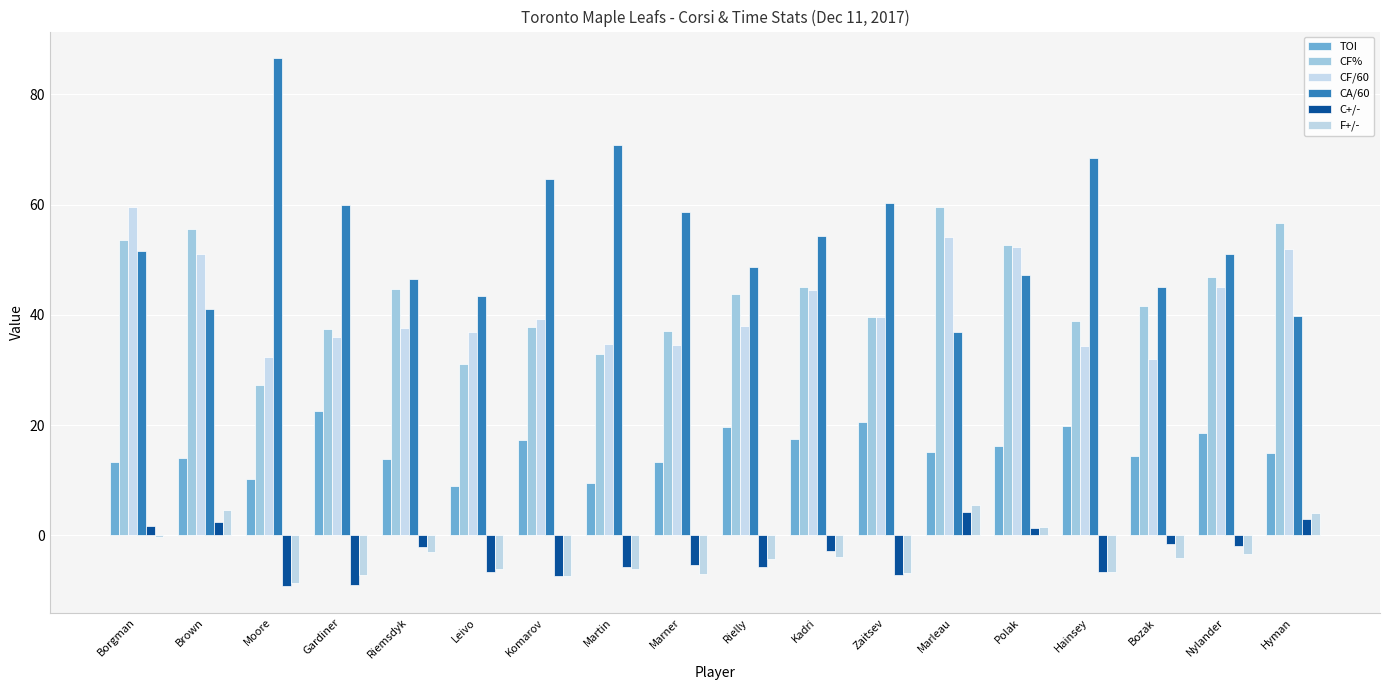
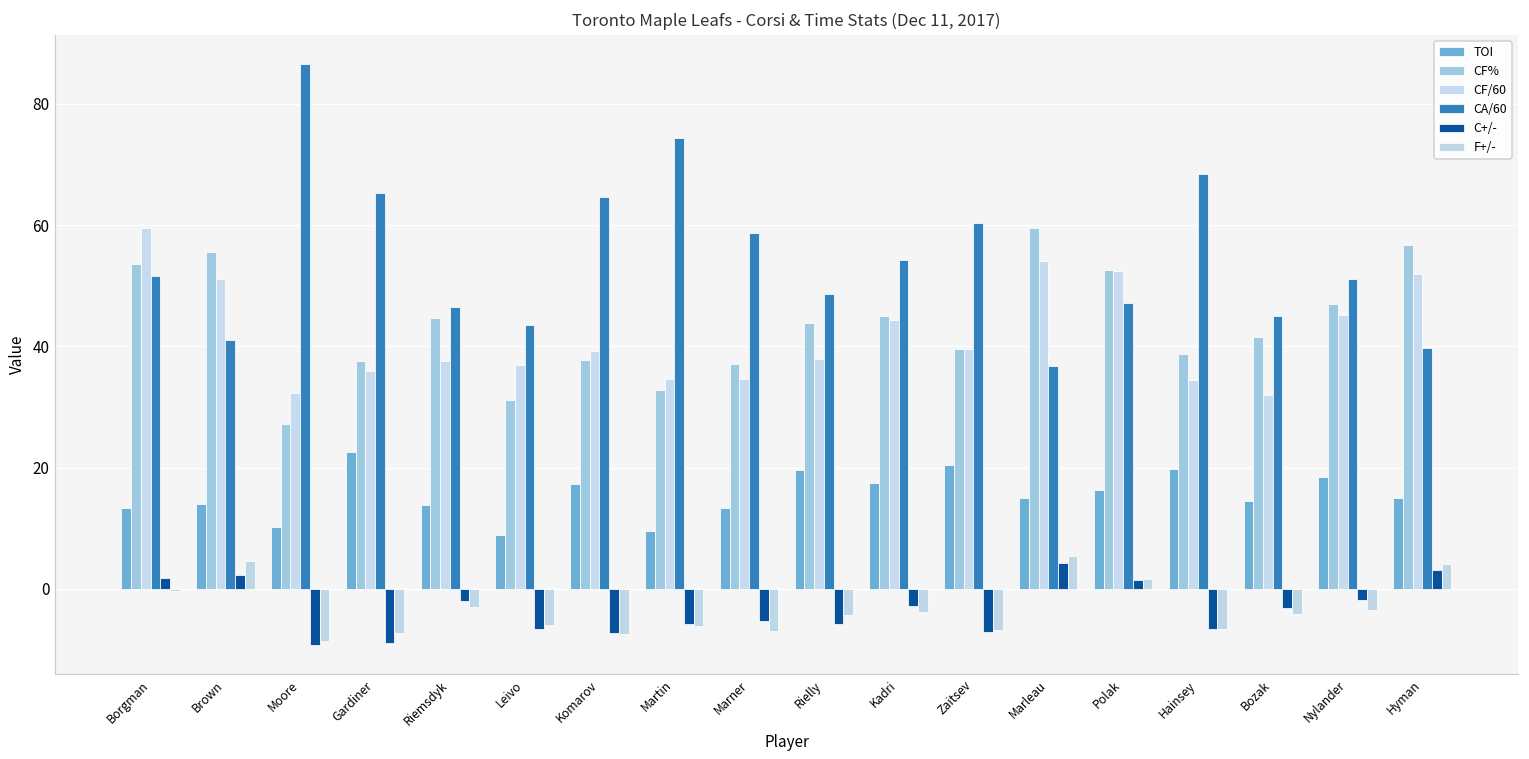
CA/60, Gardiner: 60 -> 65
CA/60, Martin: 71 -> 74
C+/-, Bozak: -2 -> -3
